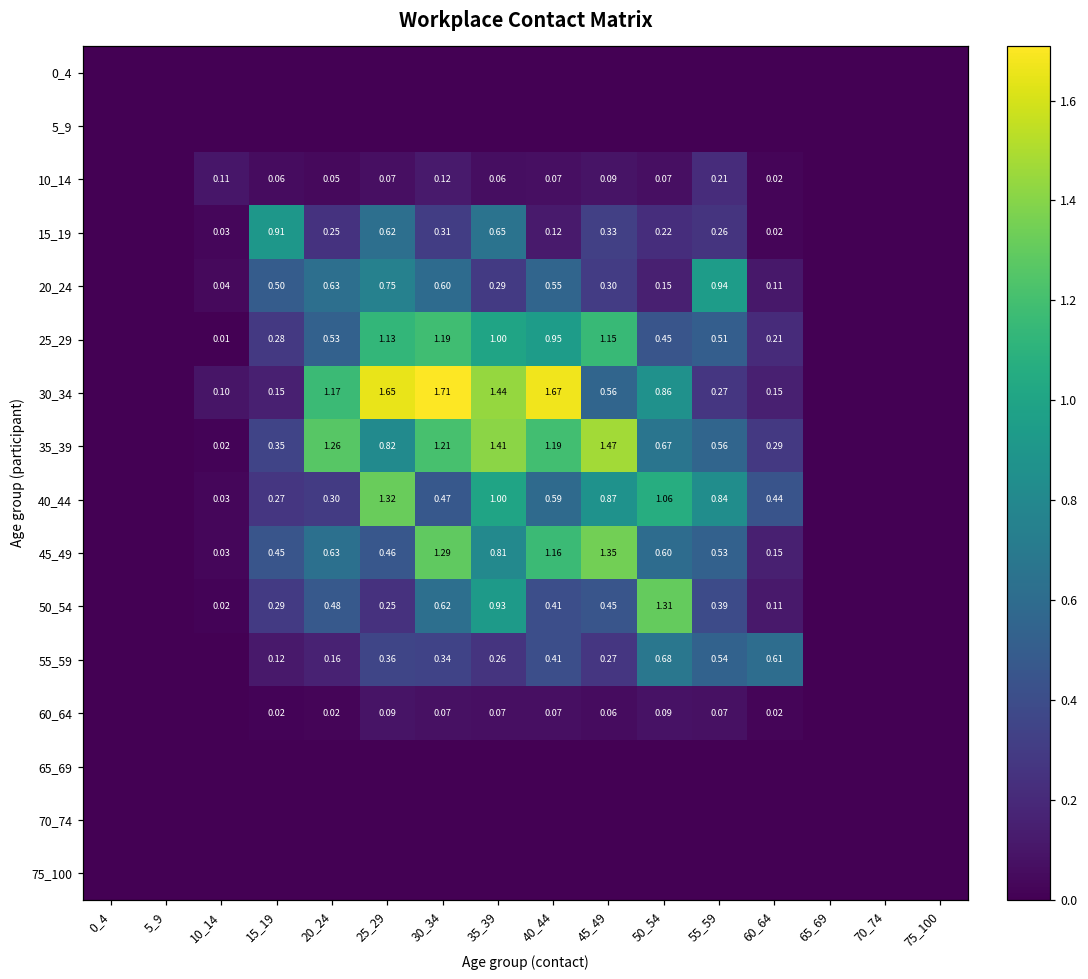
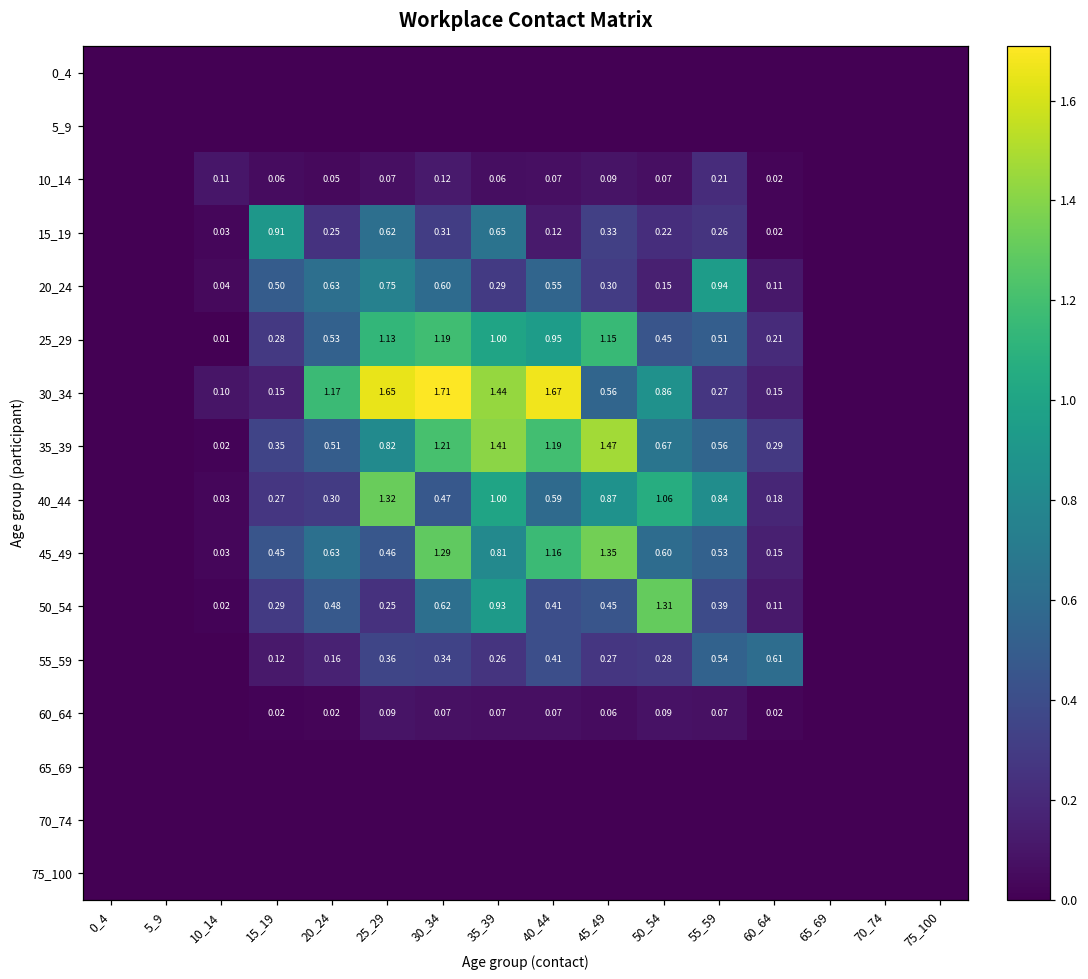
35_39, 20_24: 1.26 -> 0.51
40_44, 60_64: 0.44 -> 0.18
55_59, 50_54: 0.68 -> 0.28
